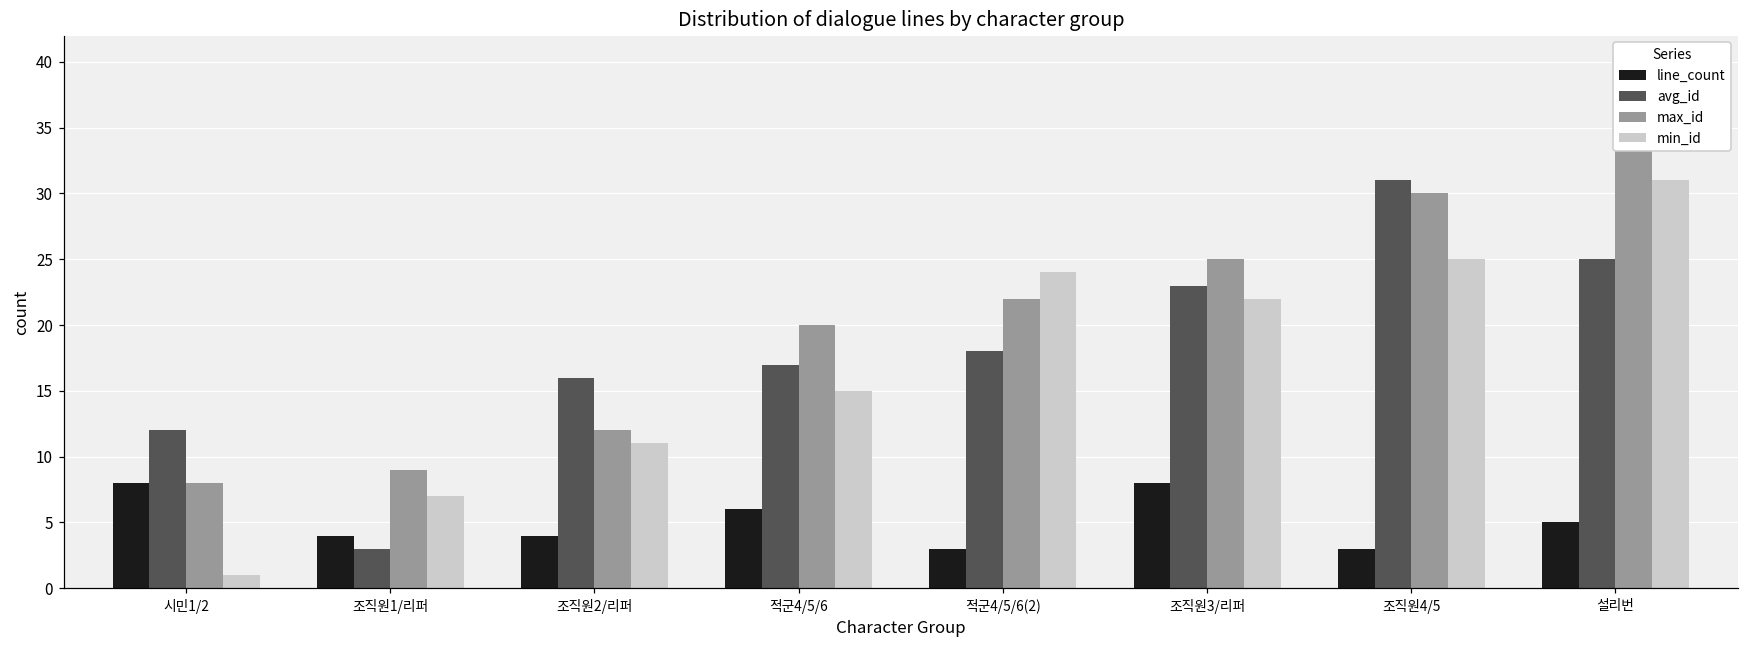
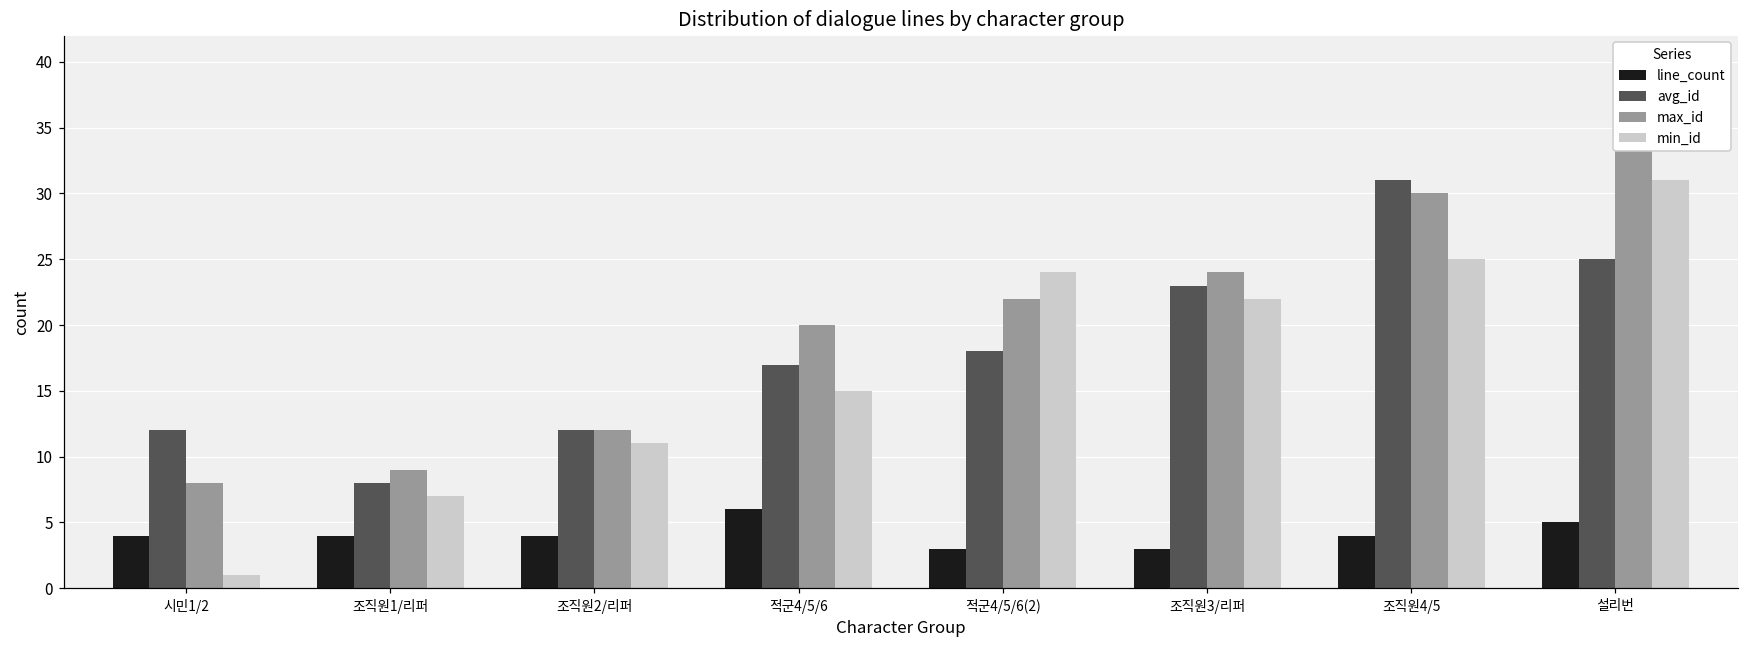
line_count, 시민1/2: 8 -> 4
avg_id, 조직원1/리퍼: 3 -> 8
avg_id, 조직원2/리퍼: 16 -> 12
line_count, 조직원3/리퍼: 8 -> 3
max_id, 조직원3/리퍼: 25 -> 24
line_count, 조직원4/5: 3 -> 4
